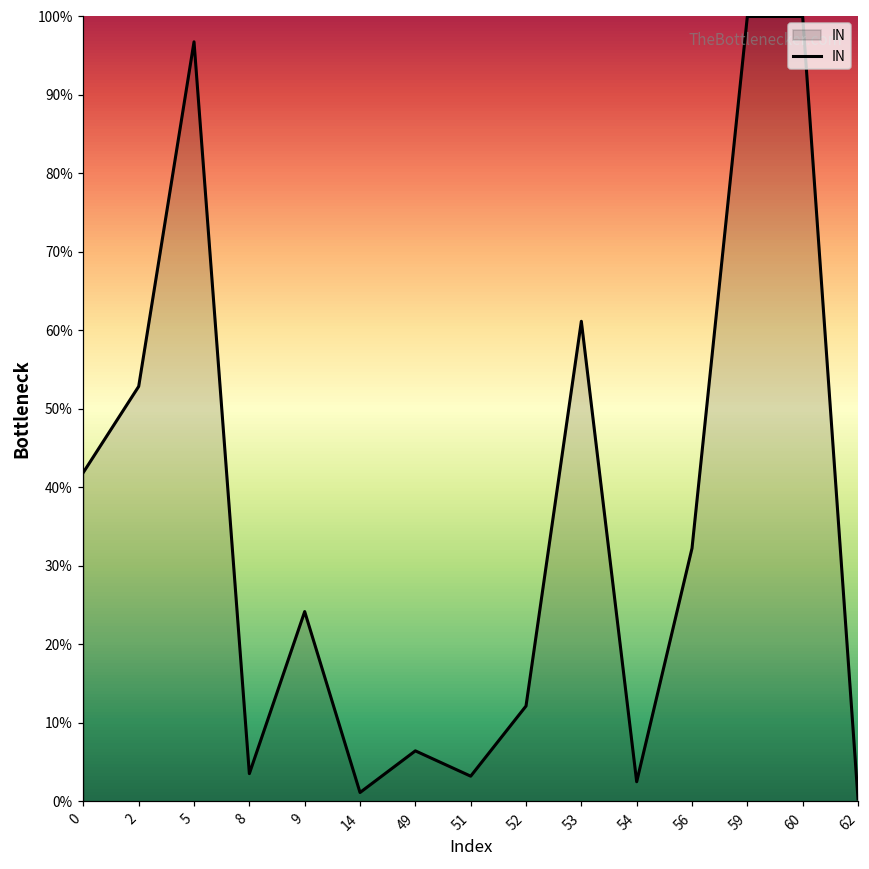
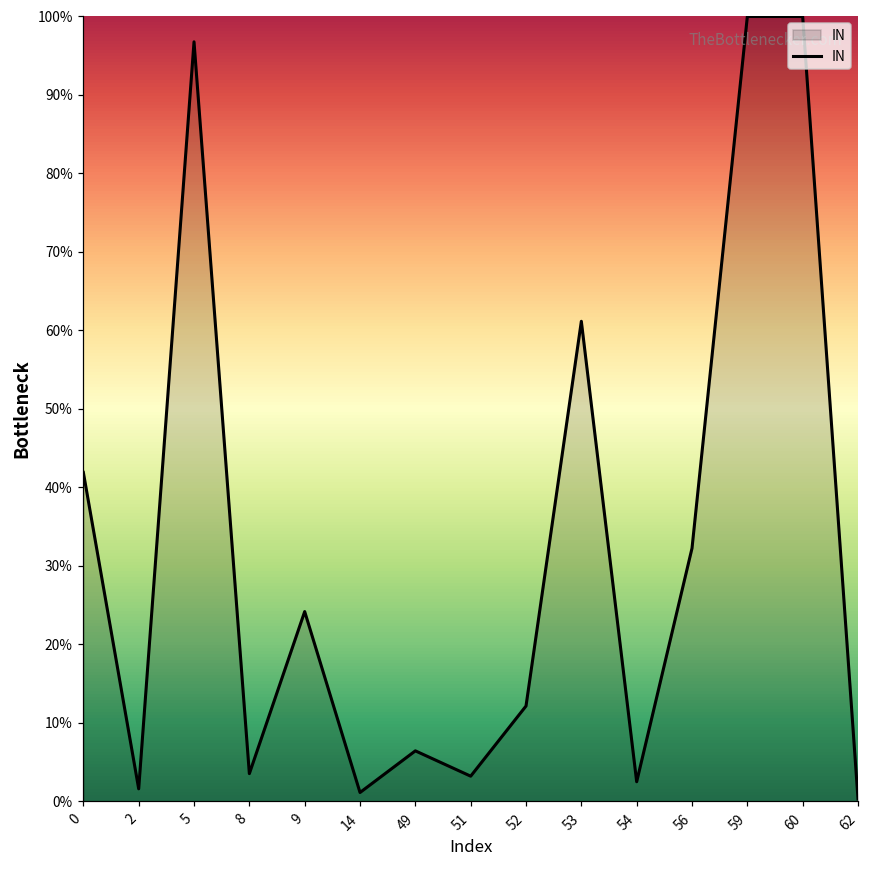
2: 53% -> 2%
